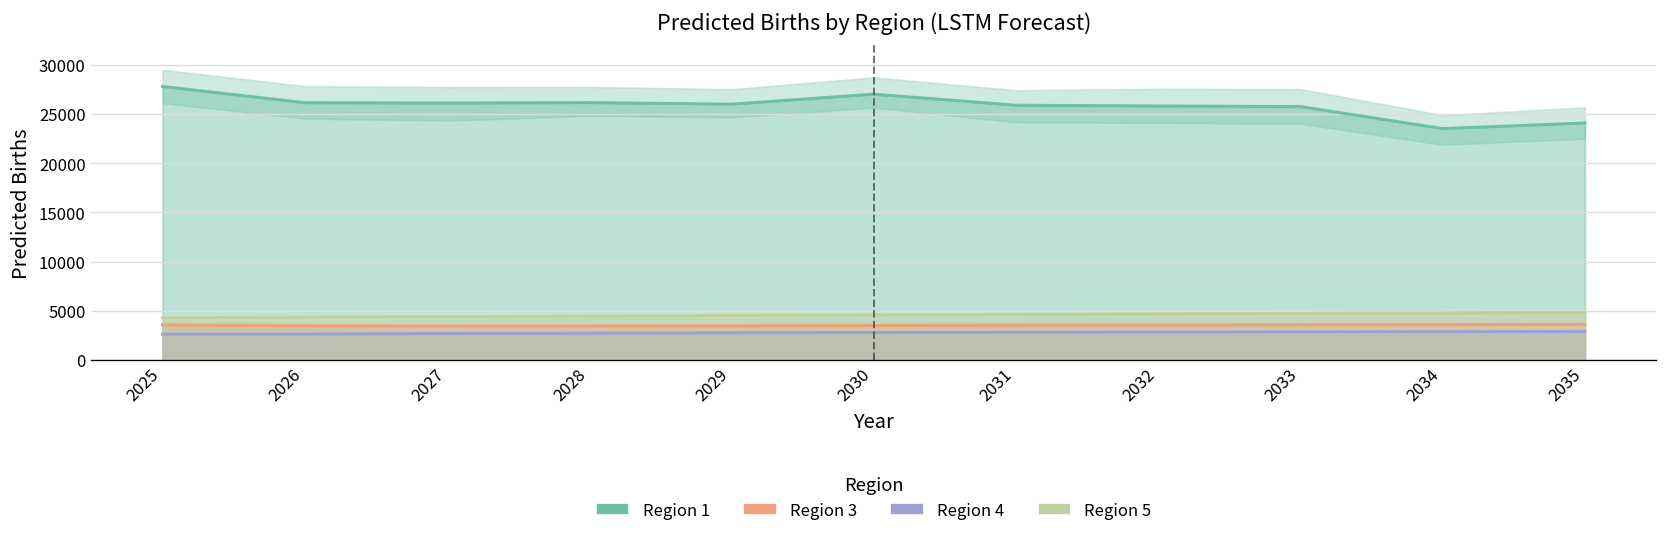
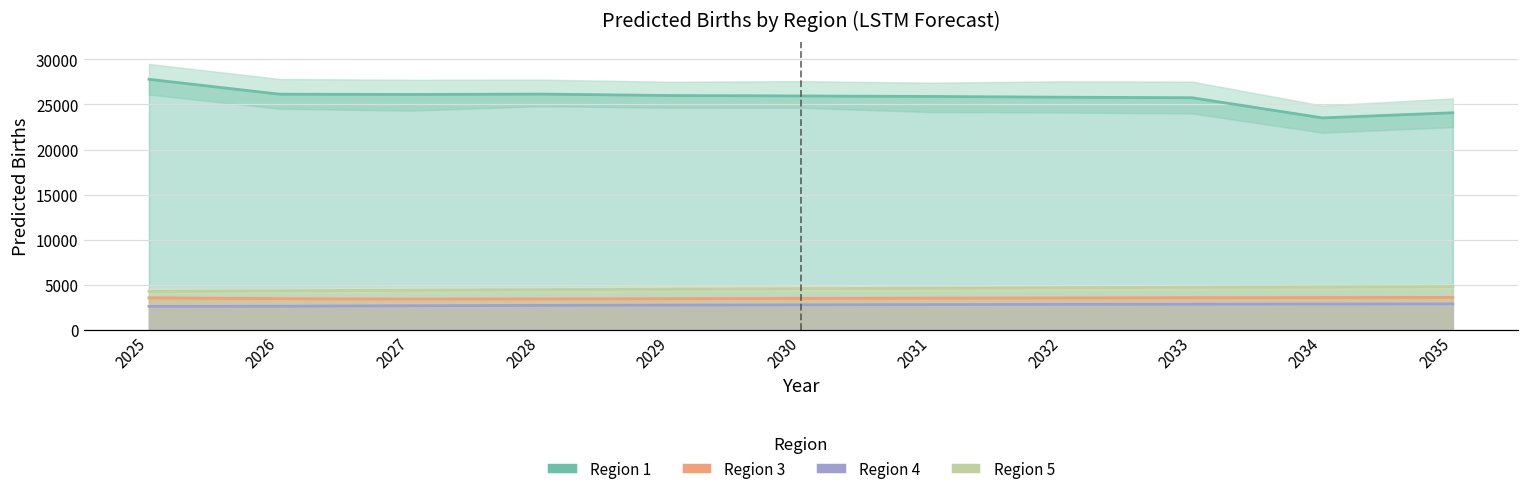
Region 1, 2030: 27000 -> 26000
